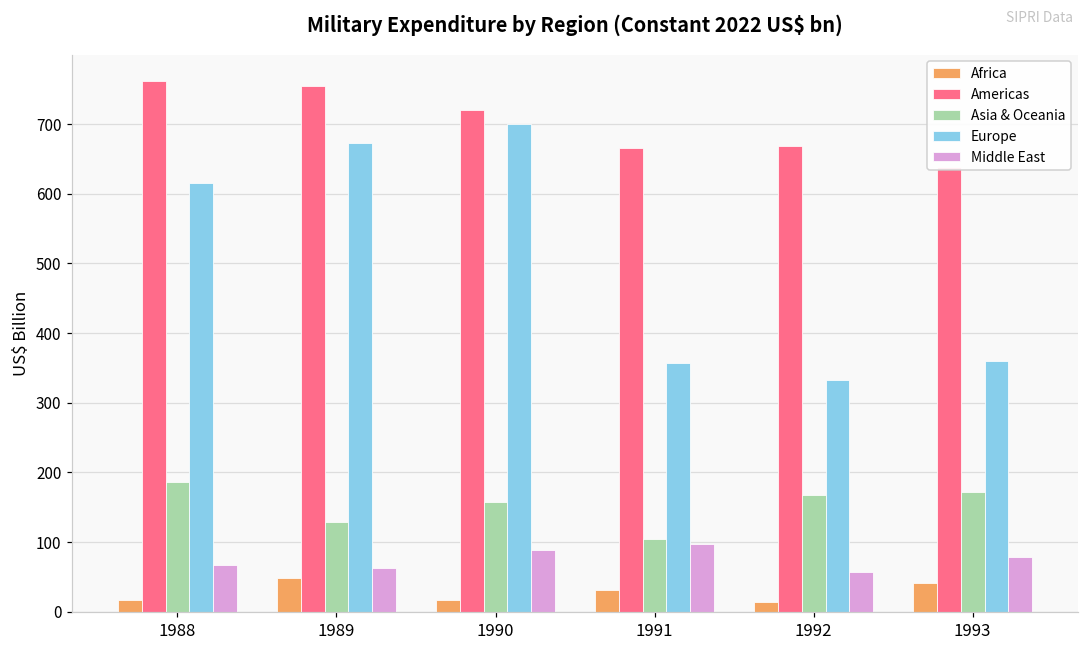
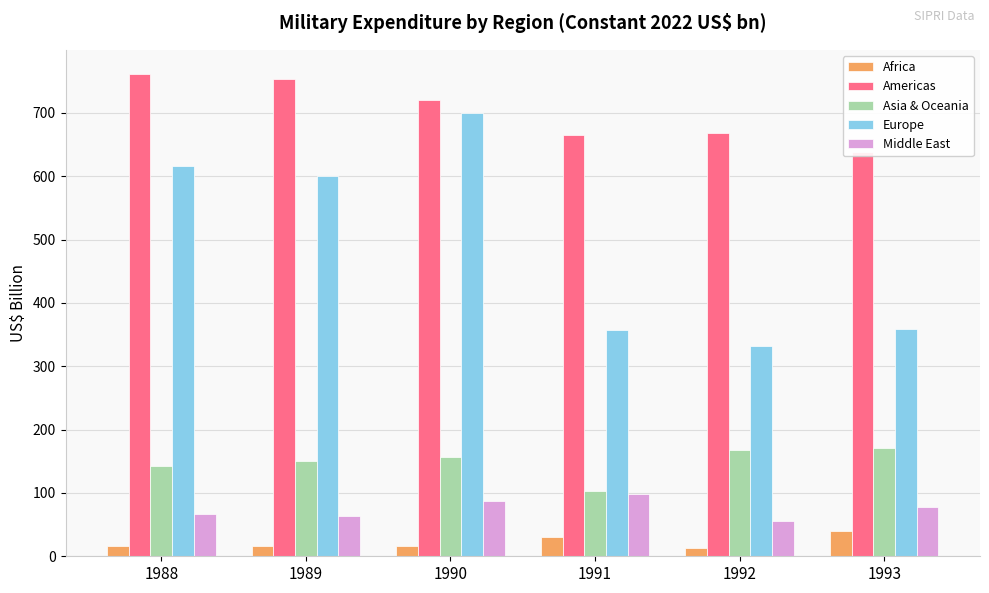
Asia & Oceania, 1988: 190 -> 140
Africa, 1989: 50 -> 20
Asia & Oceania, 1989: 130 -> 150
Europe, 1989: 670 -> 600
